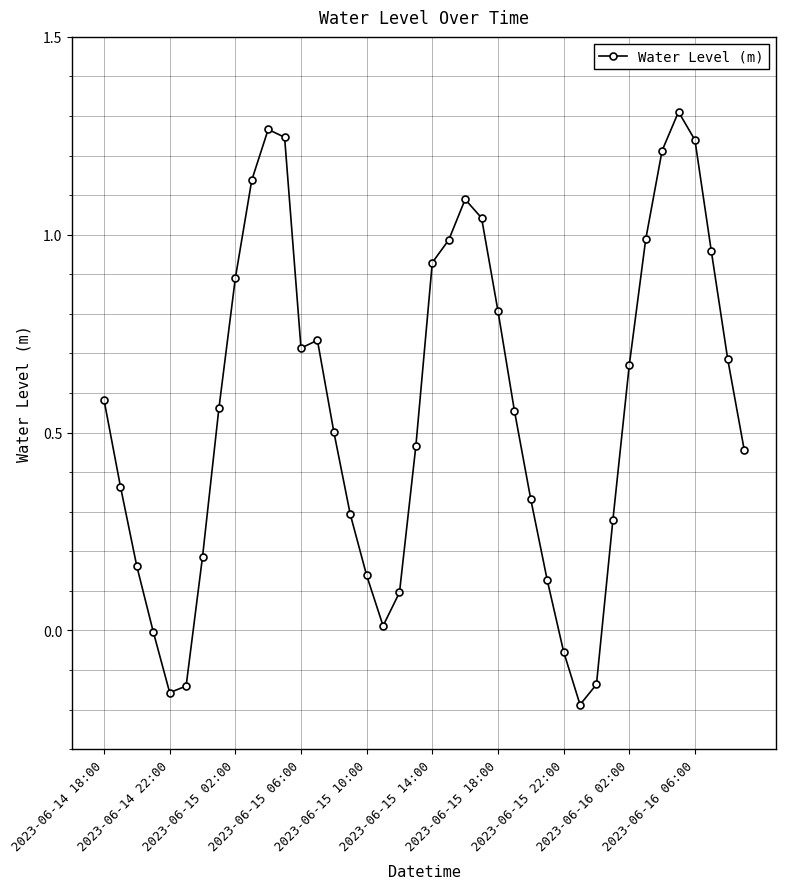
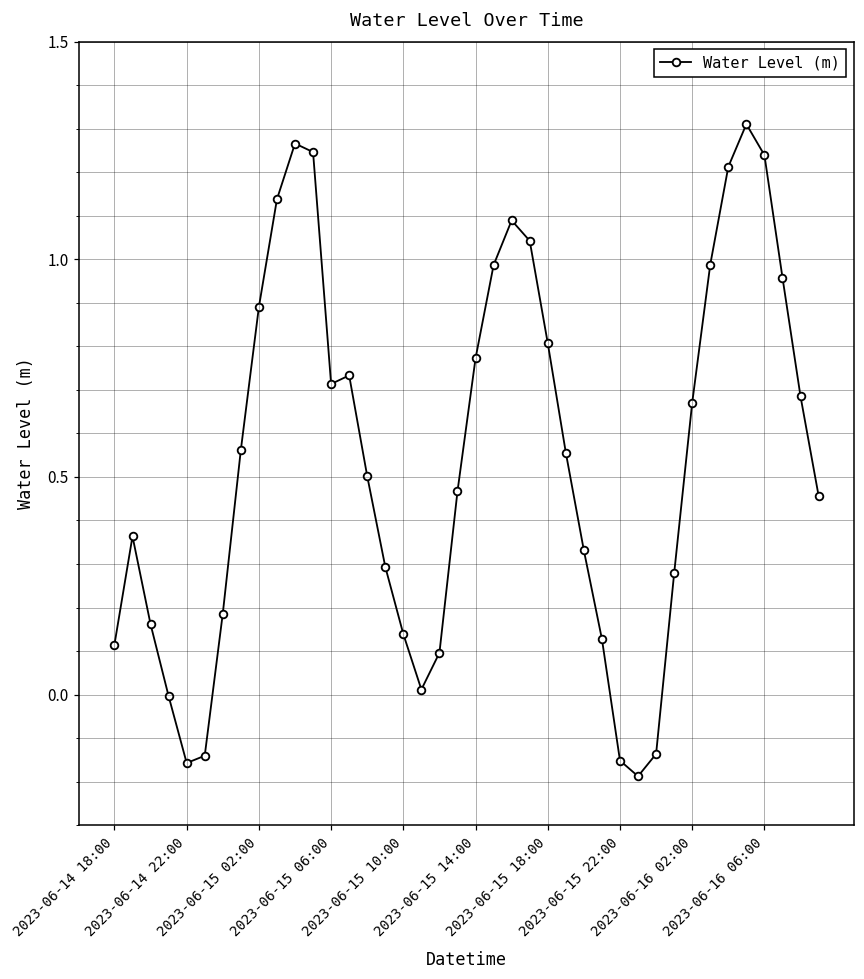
2023-06-14 18:00: 0.58 -> 0.11
2023-06-15 14:00: 0.93 -> 0.77
2023-06-15 22:00: -0.05 -> -0.15
